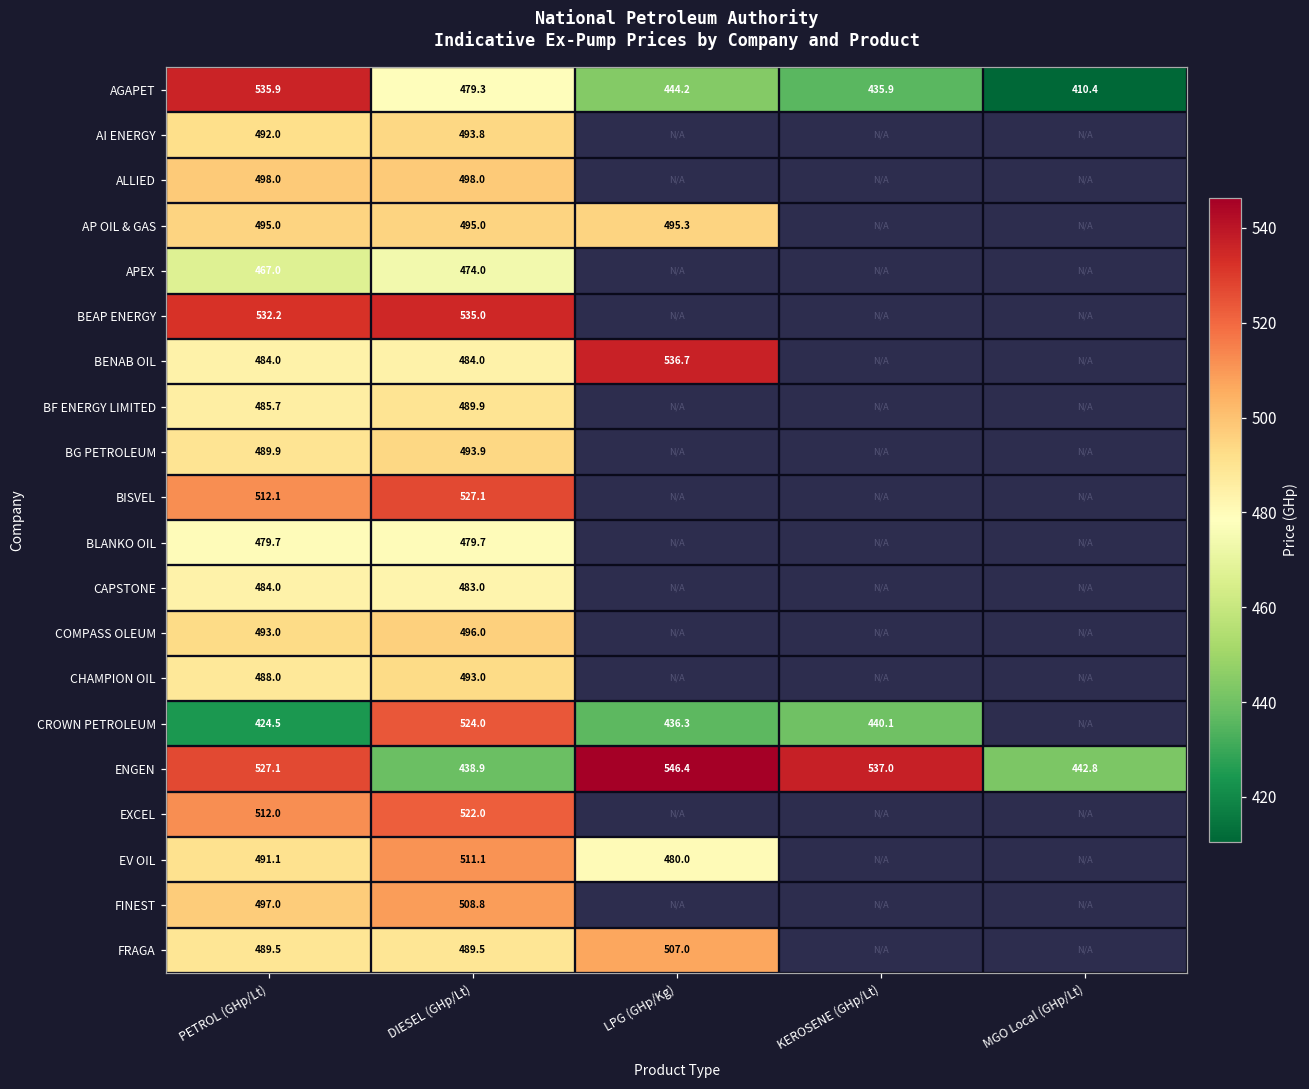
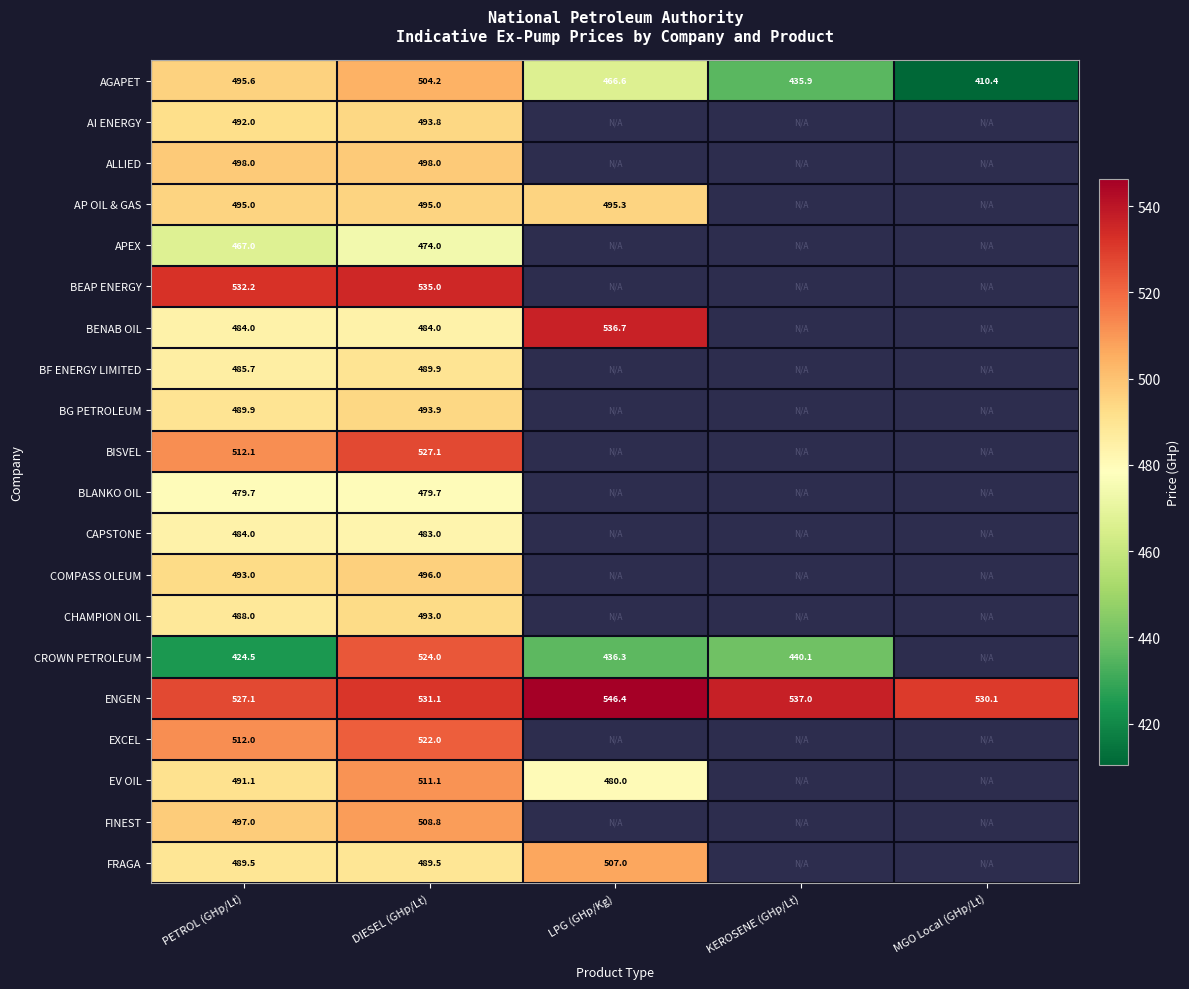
AGAPET, PETROL (GHp/Lt): 535.9 -> 495.6
AGAPET, DIESEL (GHp/Lt): 479.3 -> 504.2
AGAPET, LPG (GHp/Kg): 444.2 -> 466.6
ENGEN, DIESEL (GHp/Lt): 438.9 -> 531.1
ENGEN, MGO Local (GHp/Lt): 442.8 -> 530.1
